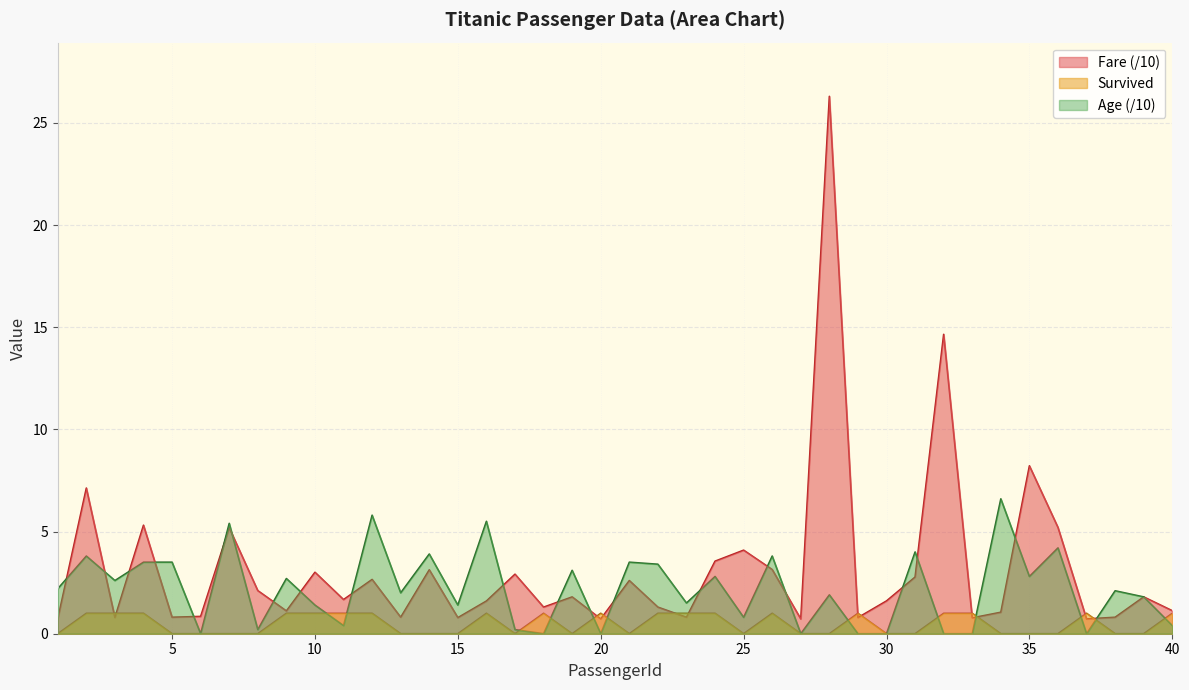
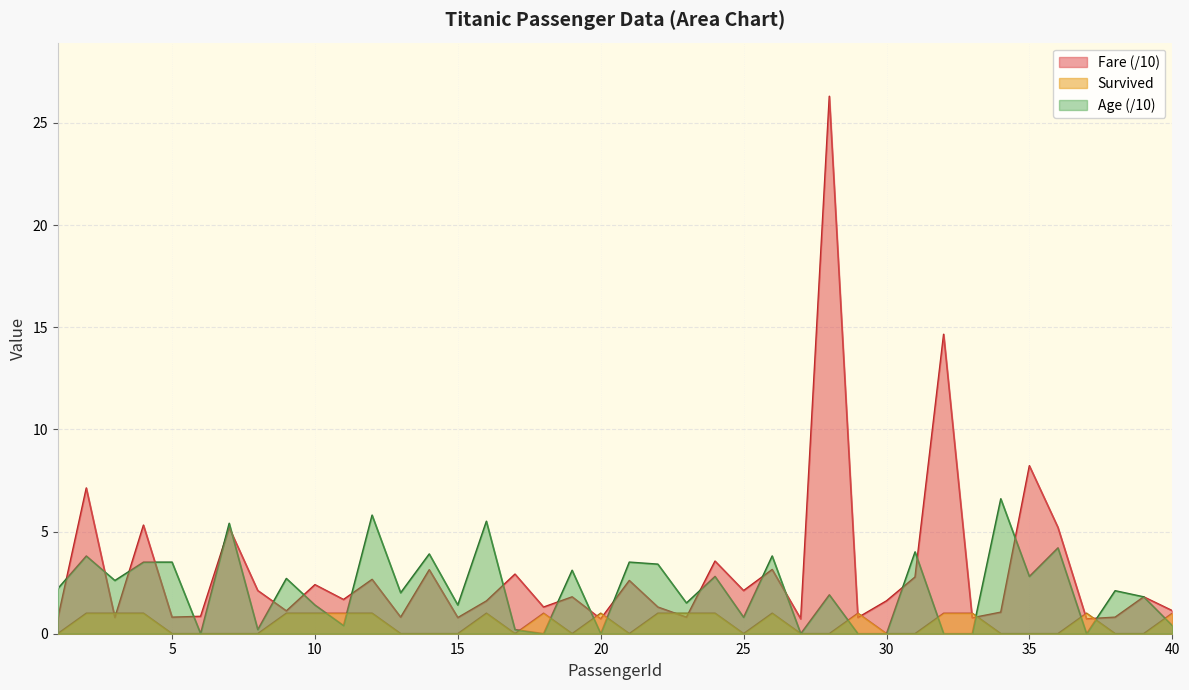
Fare (/10), 10: 3.0 -> 2.4
Fare (/10), 25: 4.1 -> 2.1
